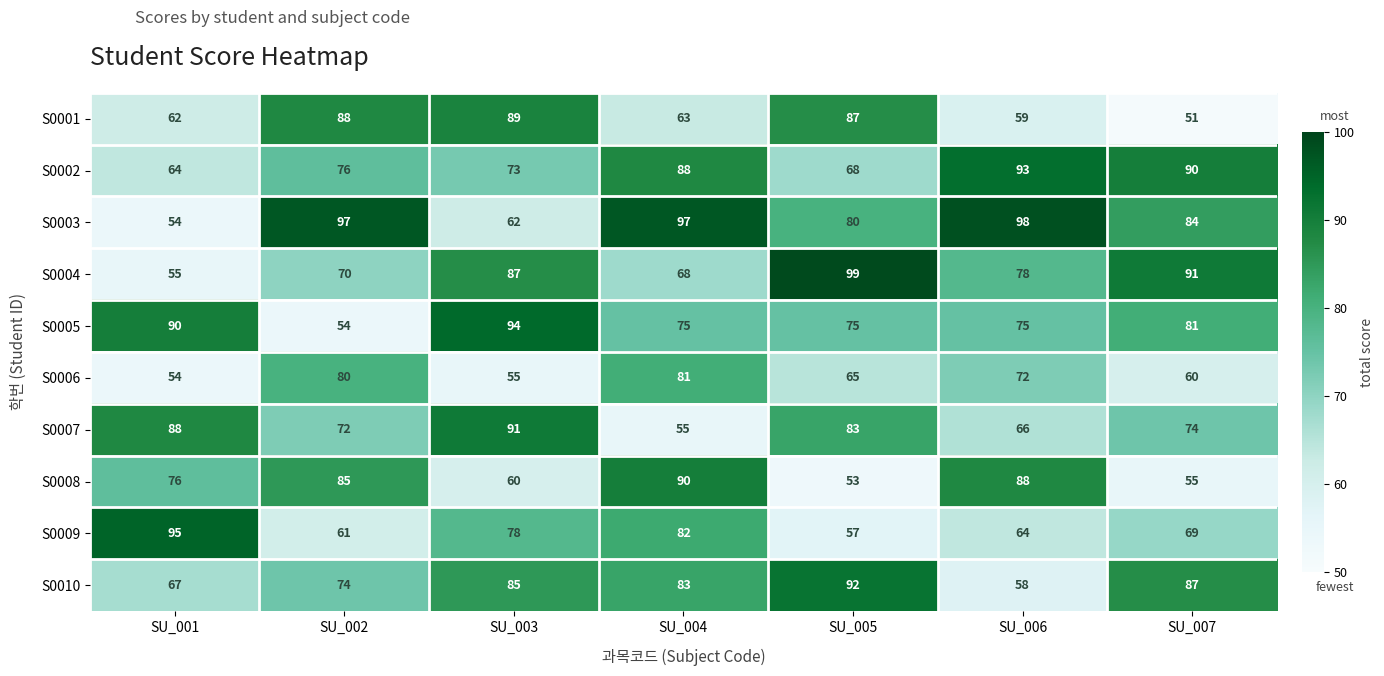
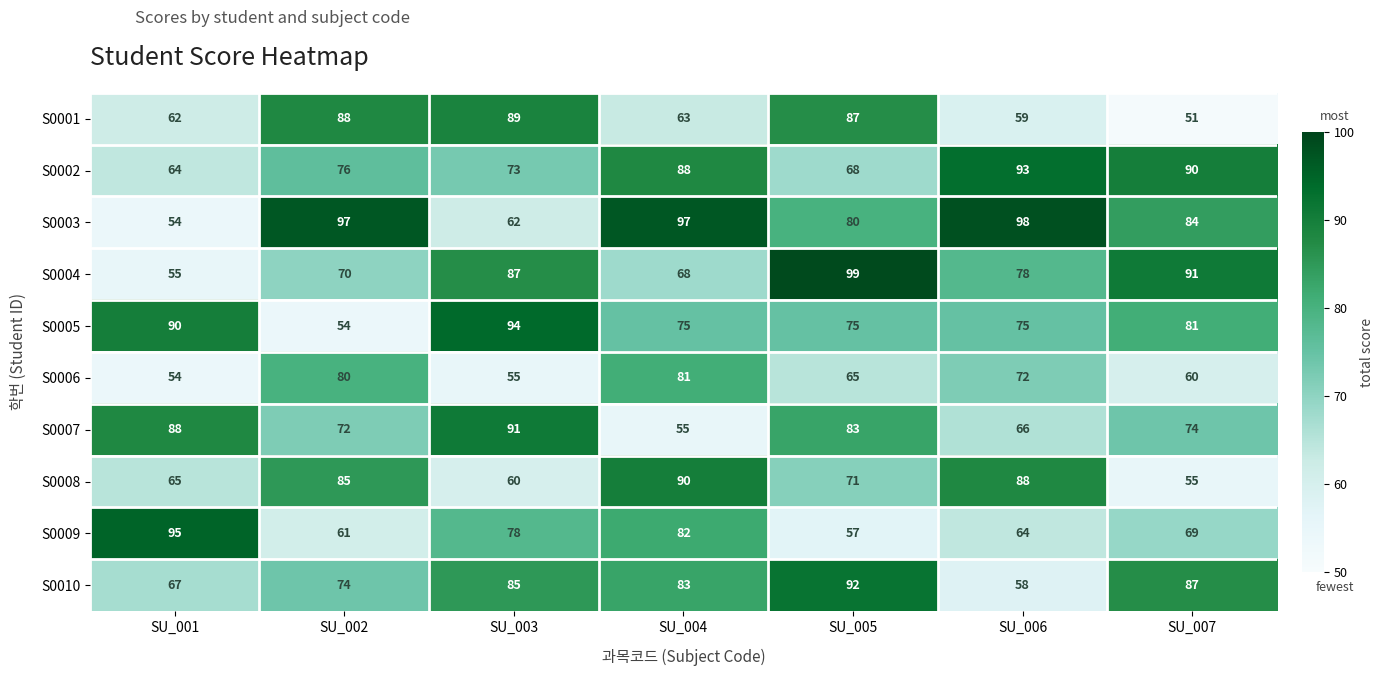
S0008, SU_001: 76 -> 65
S0008, SU_005: 53 -> 71
